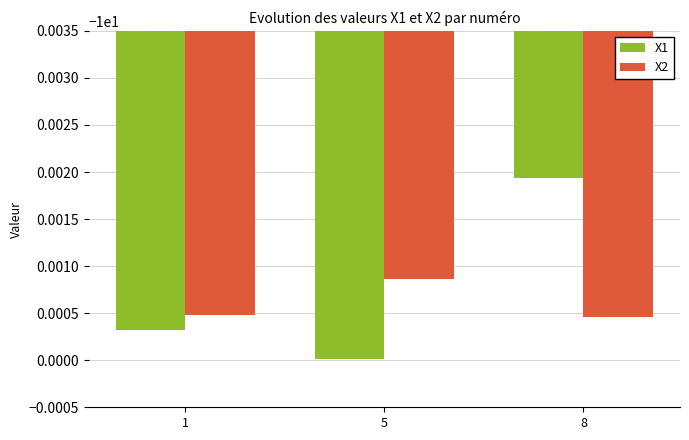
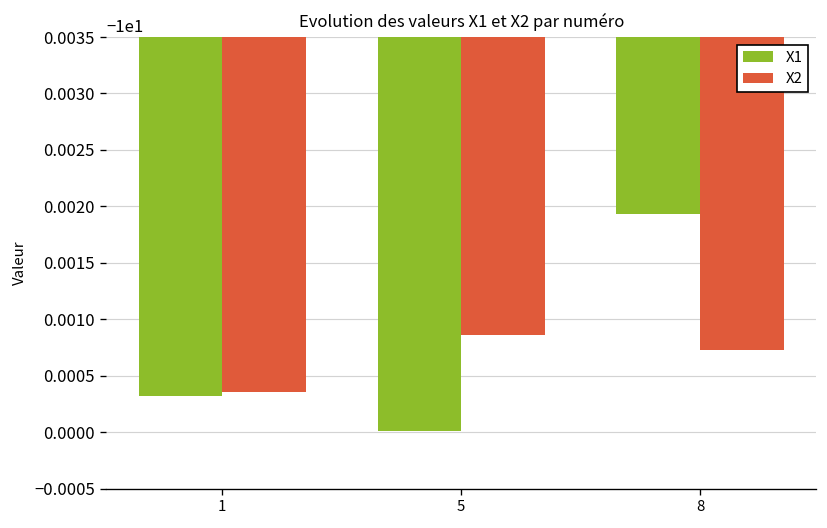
X2, 1: -9.9995 -> -9.9996
X2, 8: -9.9995 -> -9.9993
